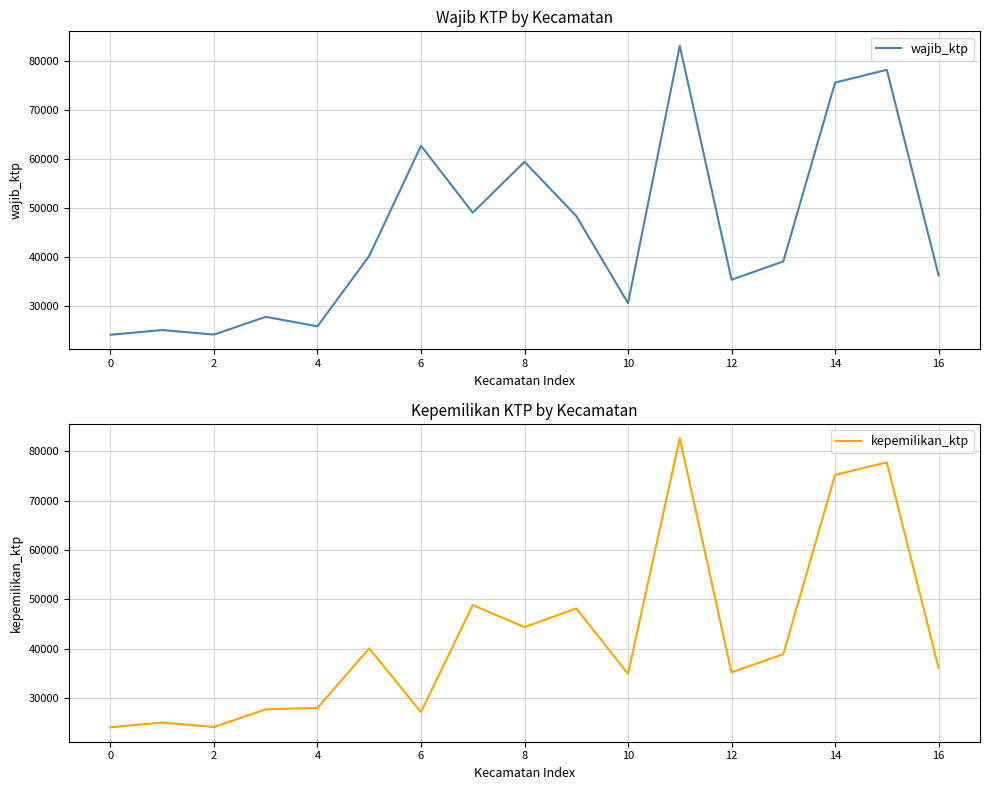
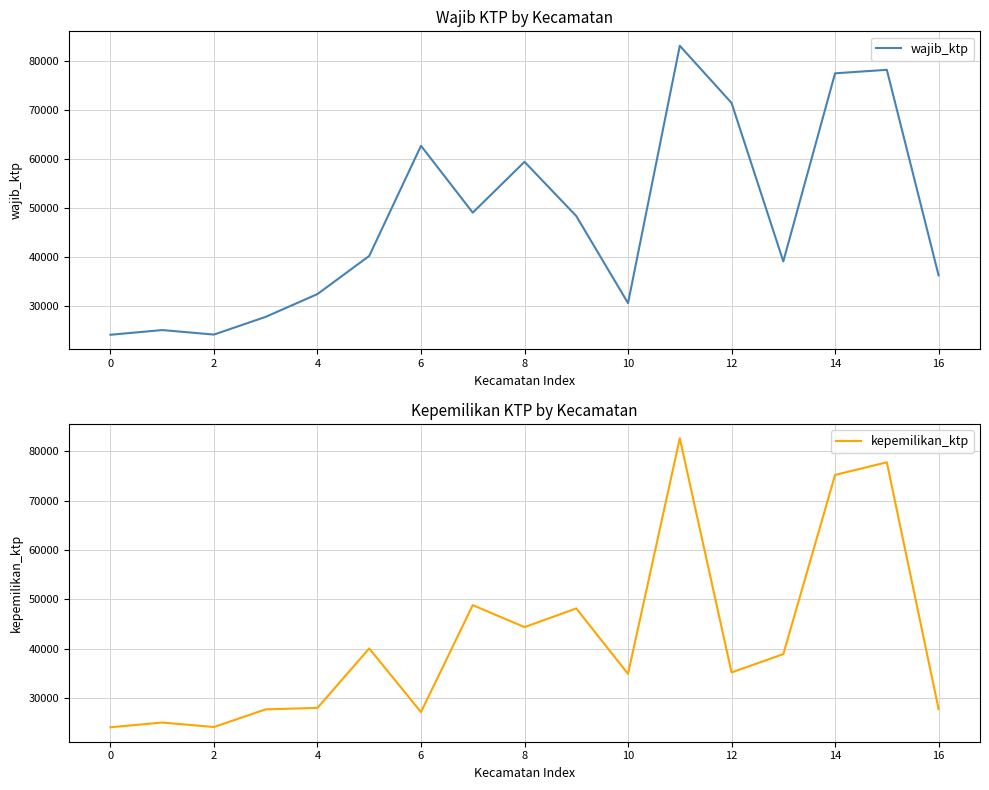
Wajib KTP by Kecamatan, 4: 26000 -> 32000
Wajib KTP by Kecamatan, 12: 35000 -> 71000
Wajib KTP by Kecamatan, 14: 76000 -> 77000
Kepemilikan KTP by Kecamatan, 16: 36000 -> 28000
